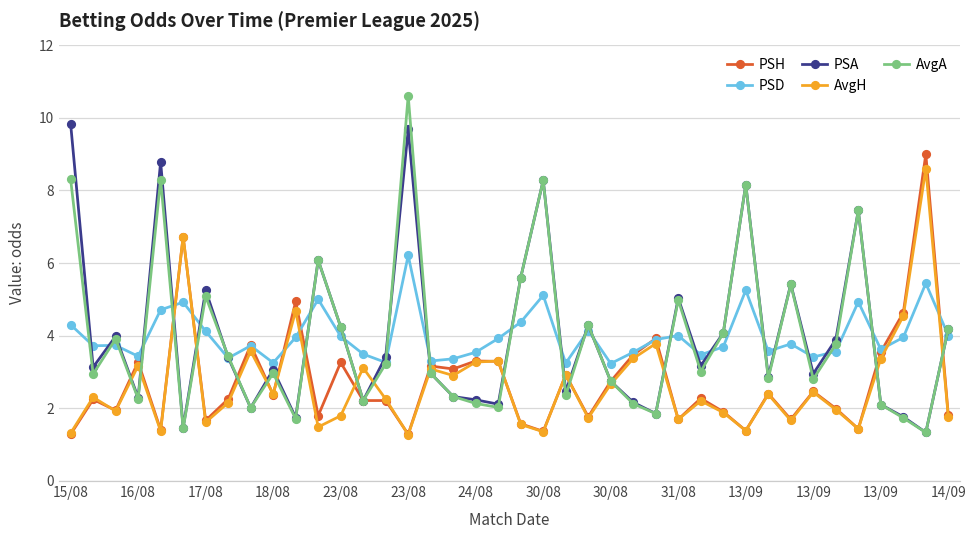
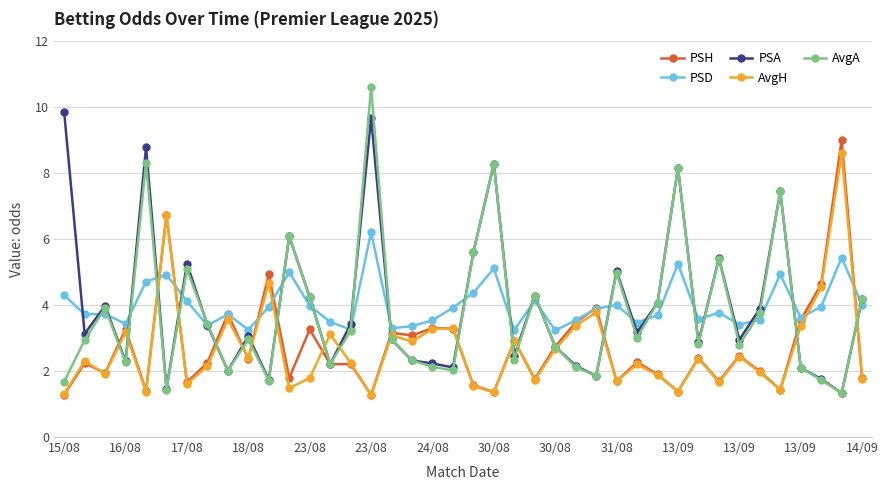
AvgA, 15/08: 8.3 -> 1.7
